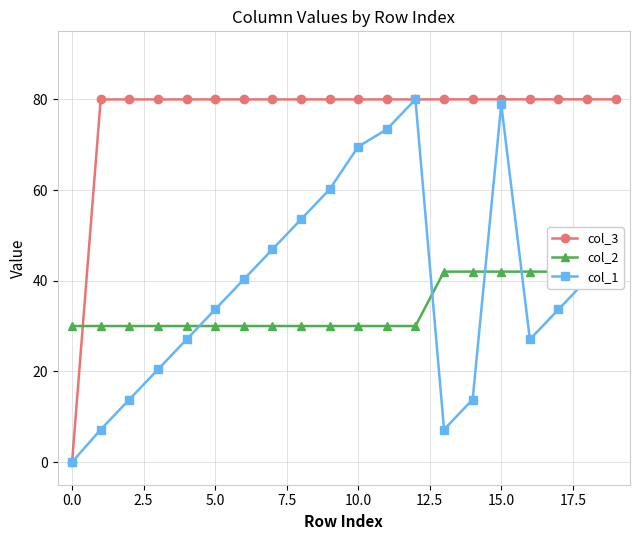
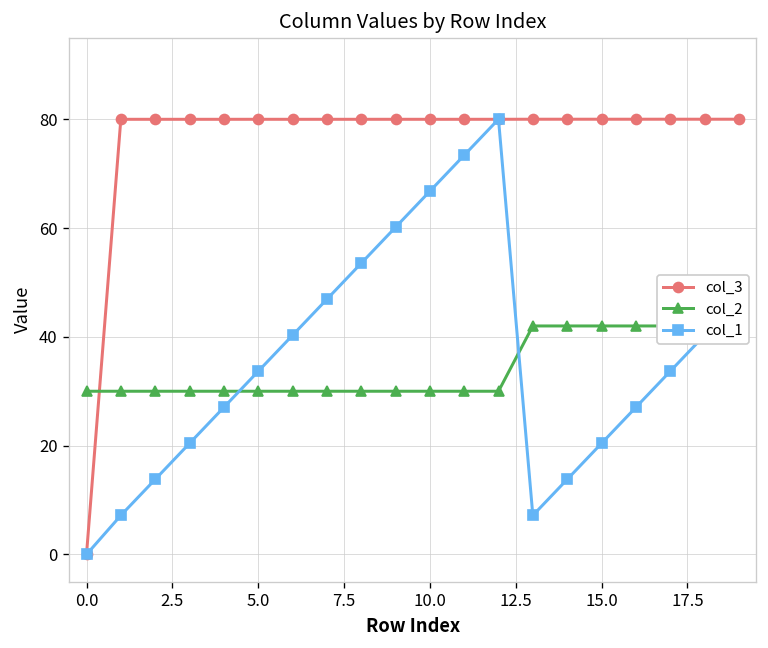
col_1, 10.0: 70 -> 67
col_1, 15.0: 79 -> 20
